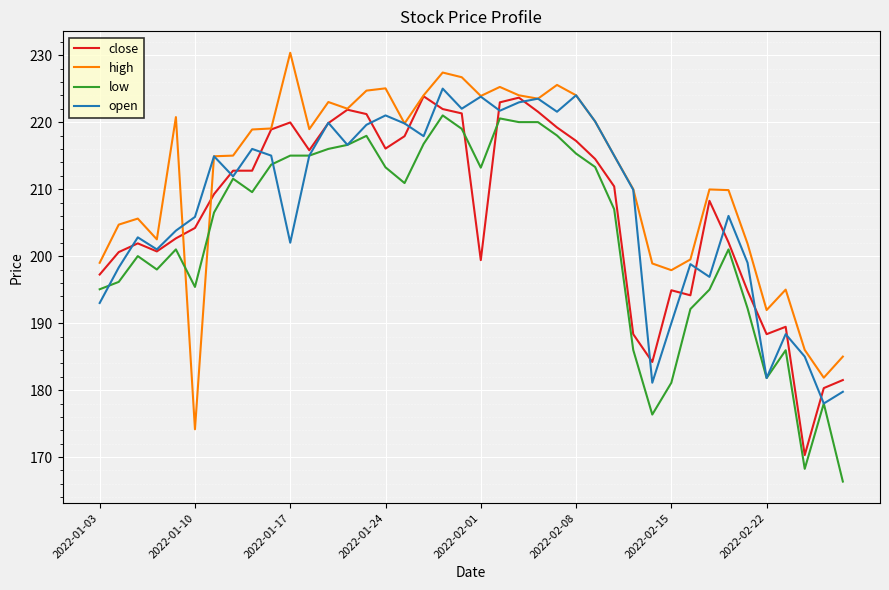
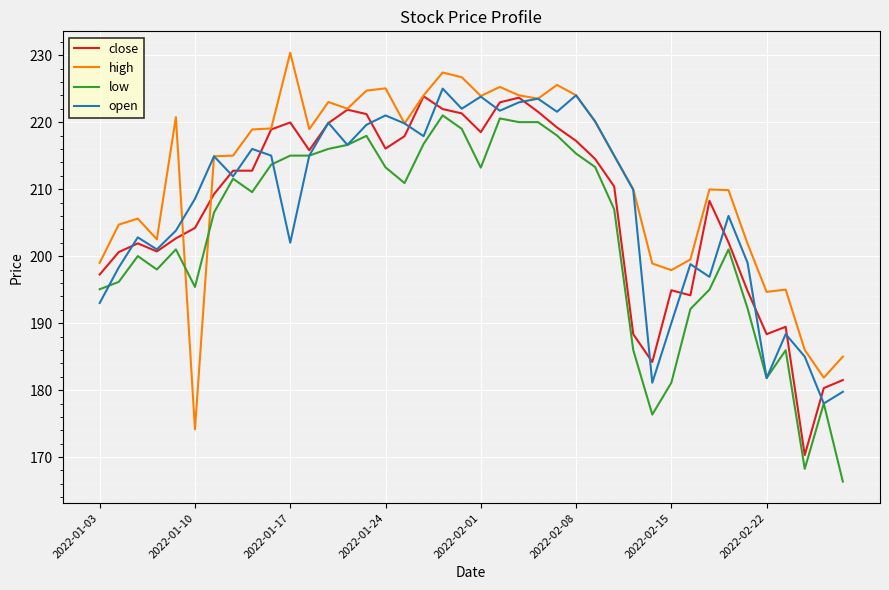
open, 2022-01-10: 206 -> 209
close, 2022-02-01: 199 -> 219
high, 2022-02-22: 192 -> 195
